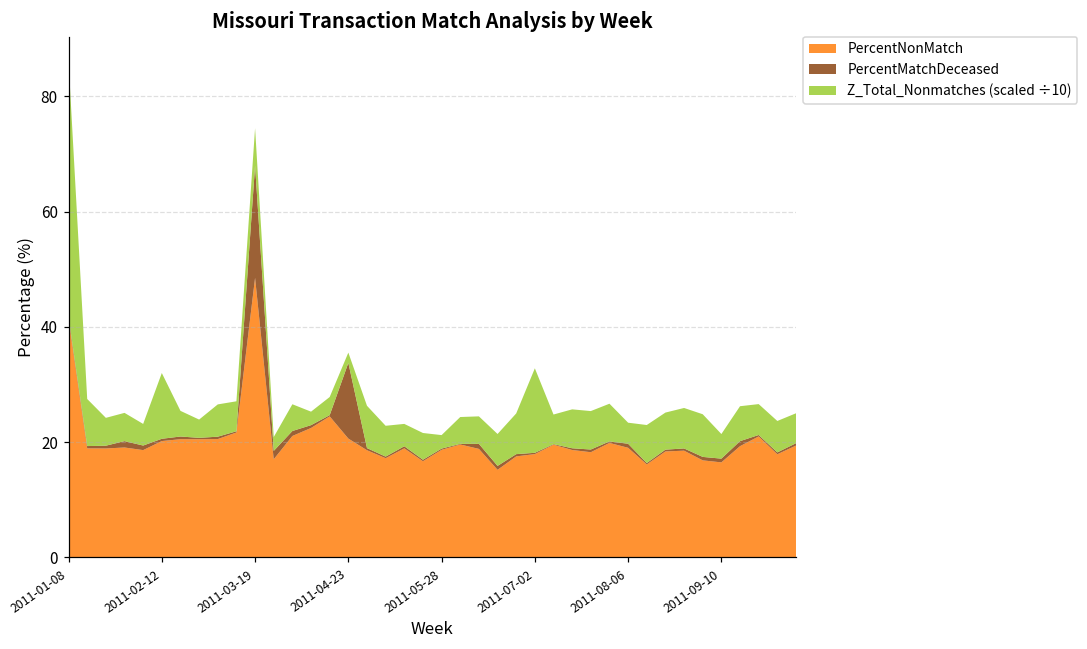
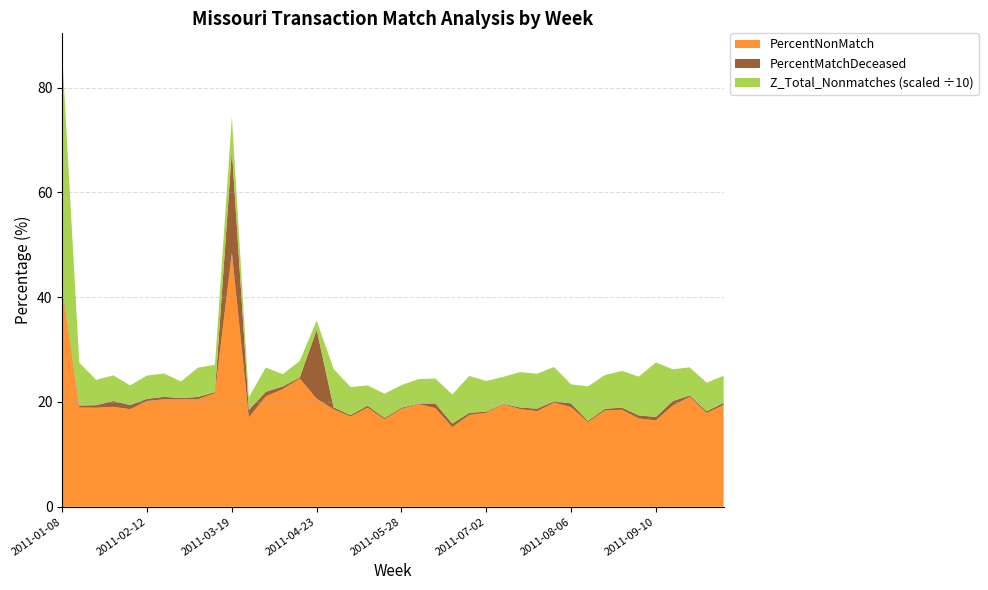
Z_Total_Nonmatches (scaled ÷10), 2011-02-12: 11 -> 4
Z_Total_Nonmatches (scaled ÷10), 2011-05-28: 2 -> 4
Z_Total_Nonmatches (scaled ÷10), 2011-07-02: 15 -> 6
Z_Total_Nonmatches (scaled ÷10), 2011-09-10: 4 -> 10
